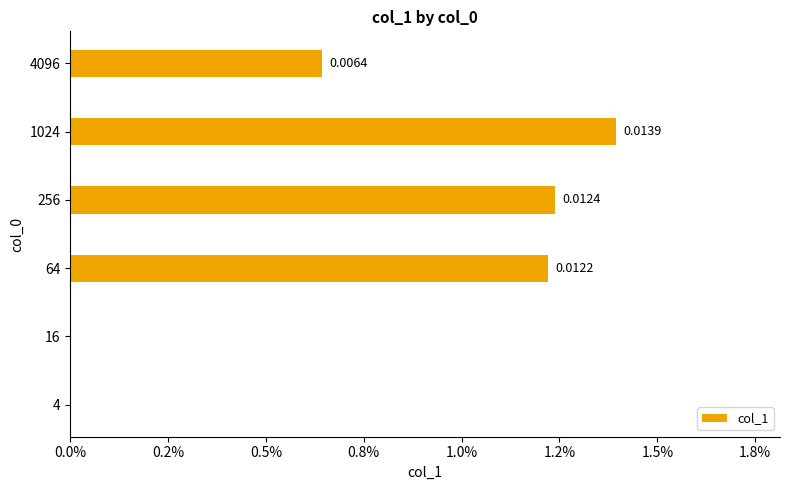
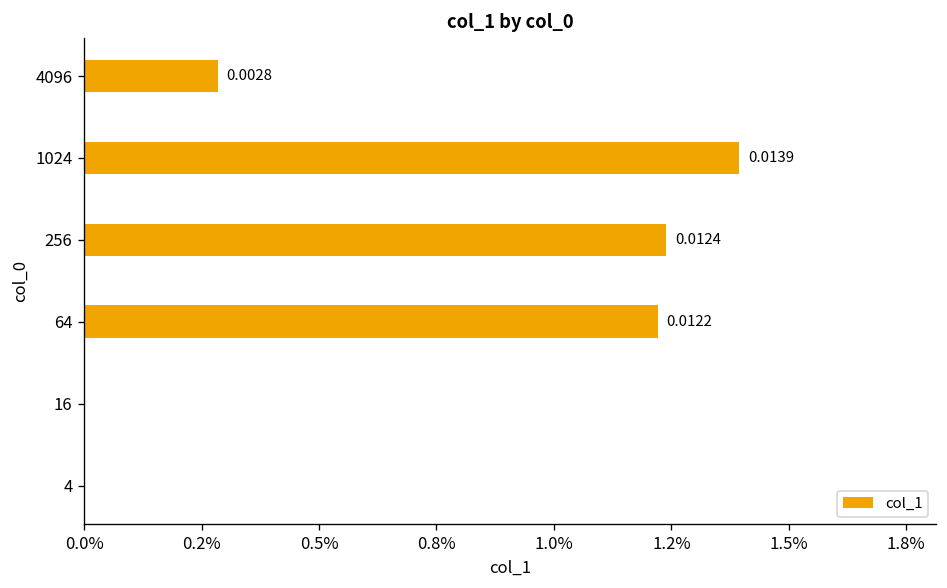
4096: 0.0064 -> 0.0028
